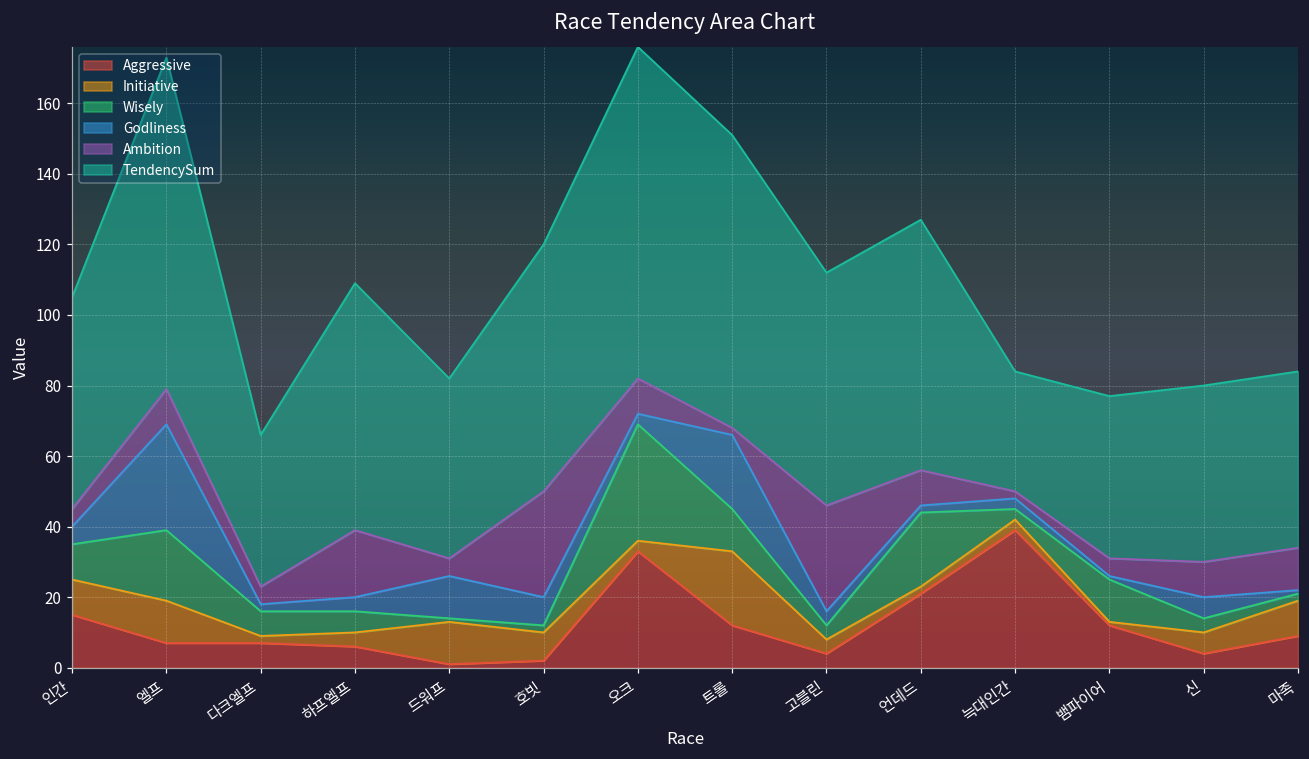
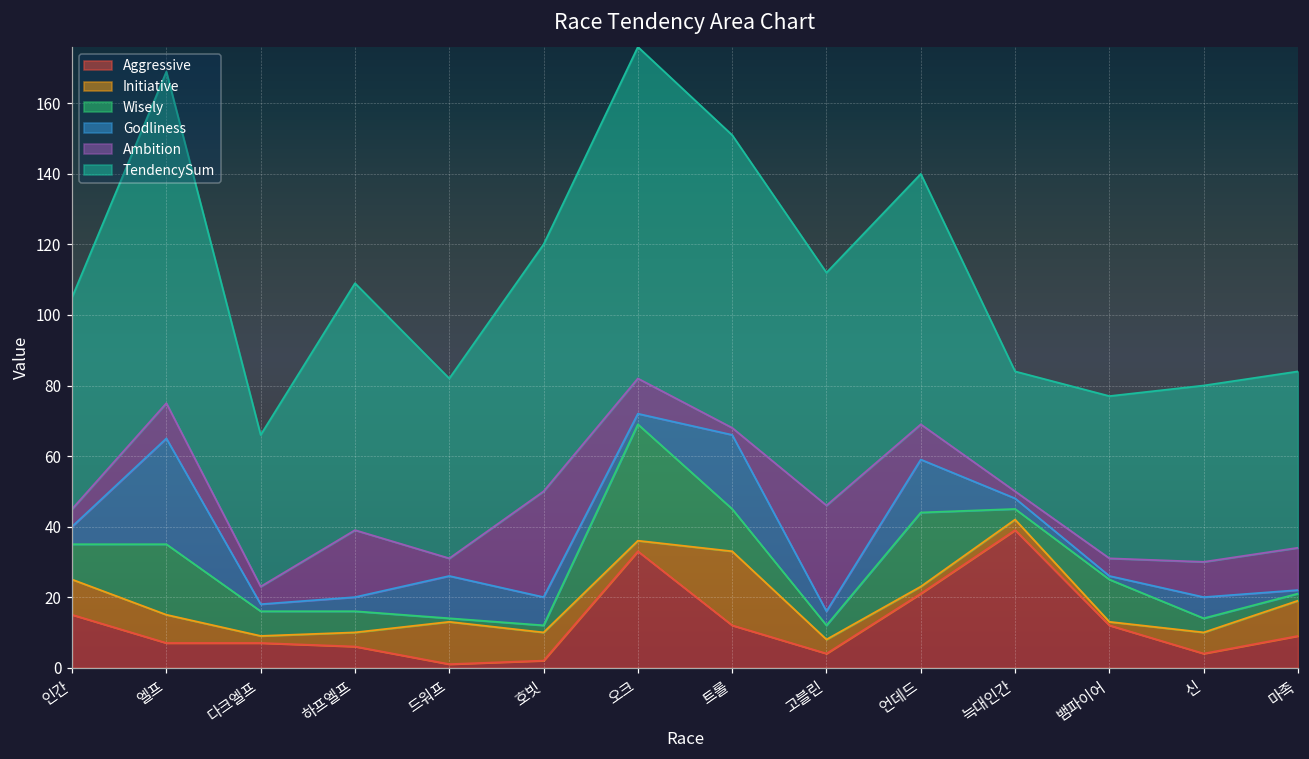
Initiative, 엘프: 12 -> 8
Godliness, 언데드: 2 -> 15
